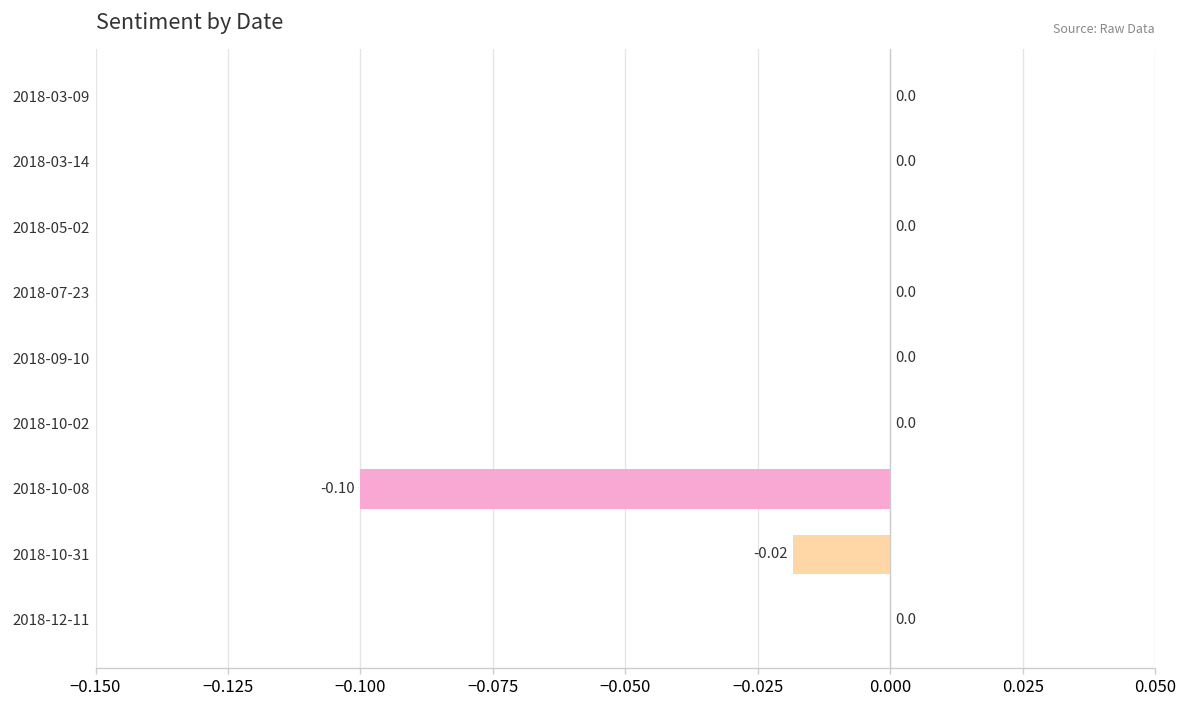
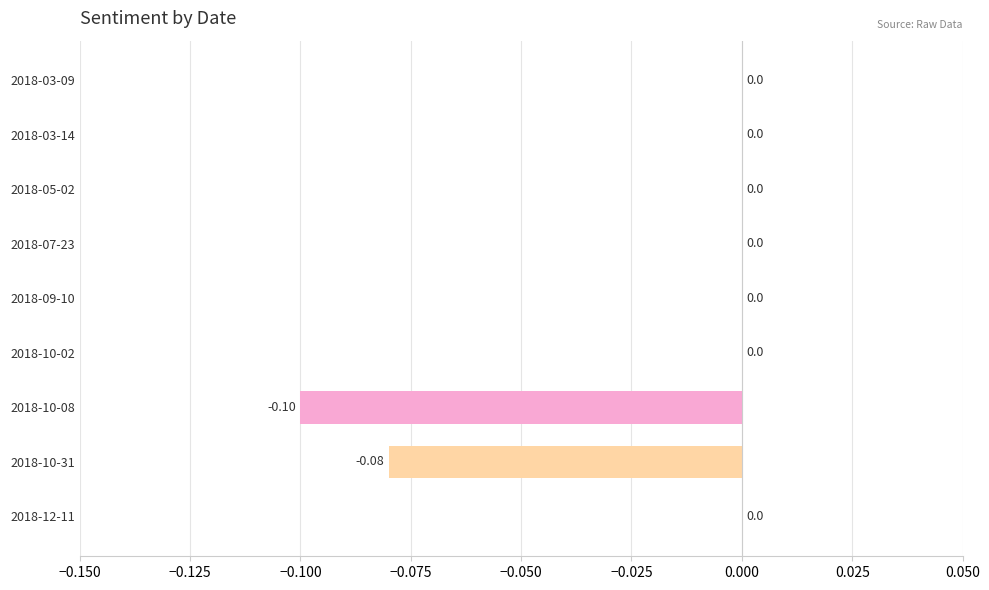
2018-10-31: -0.02 -> -0.08
